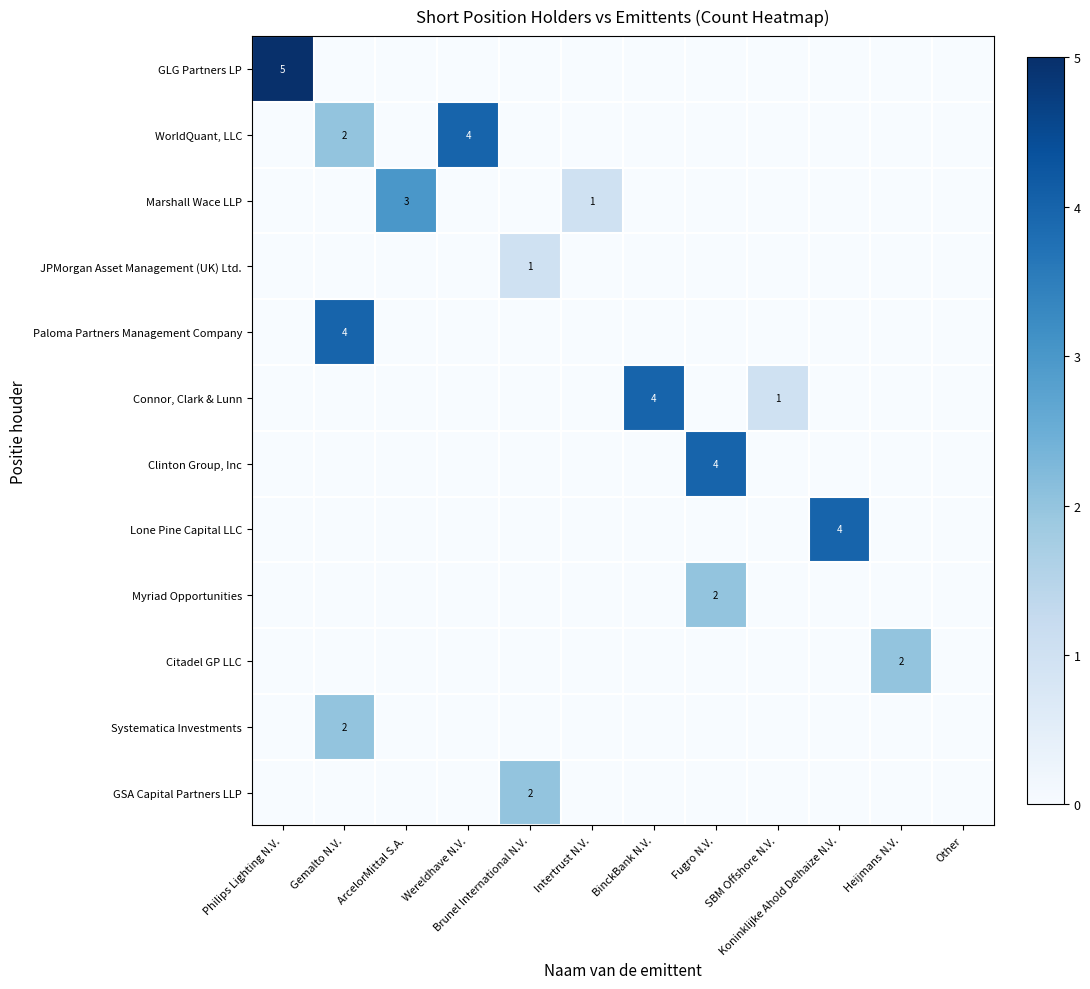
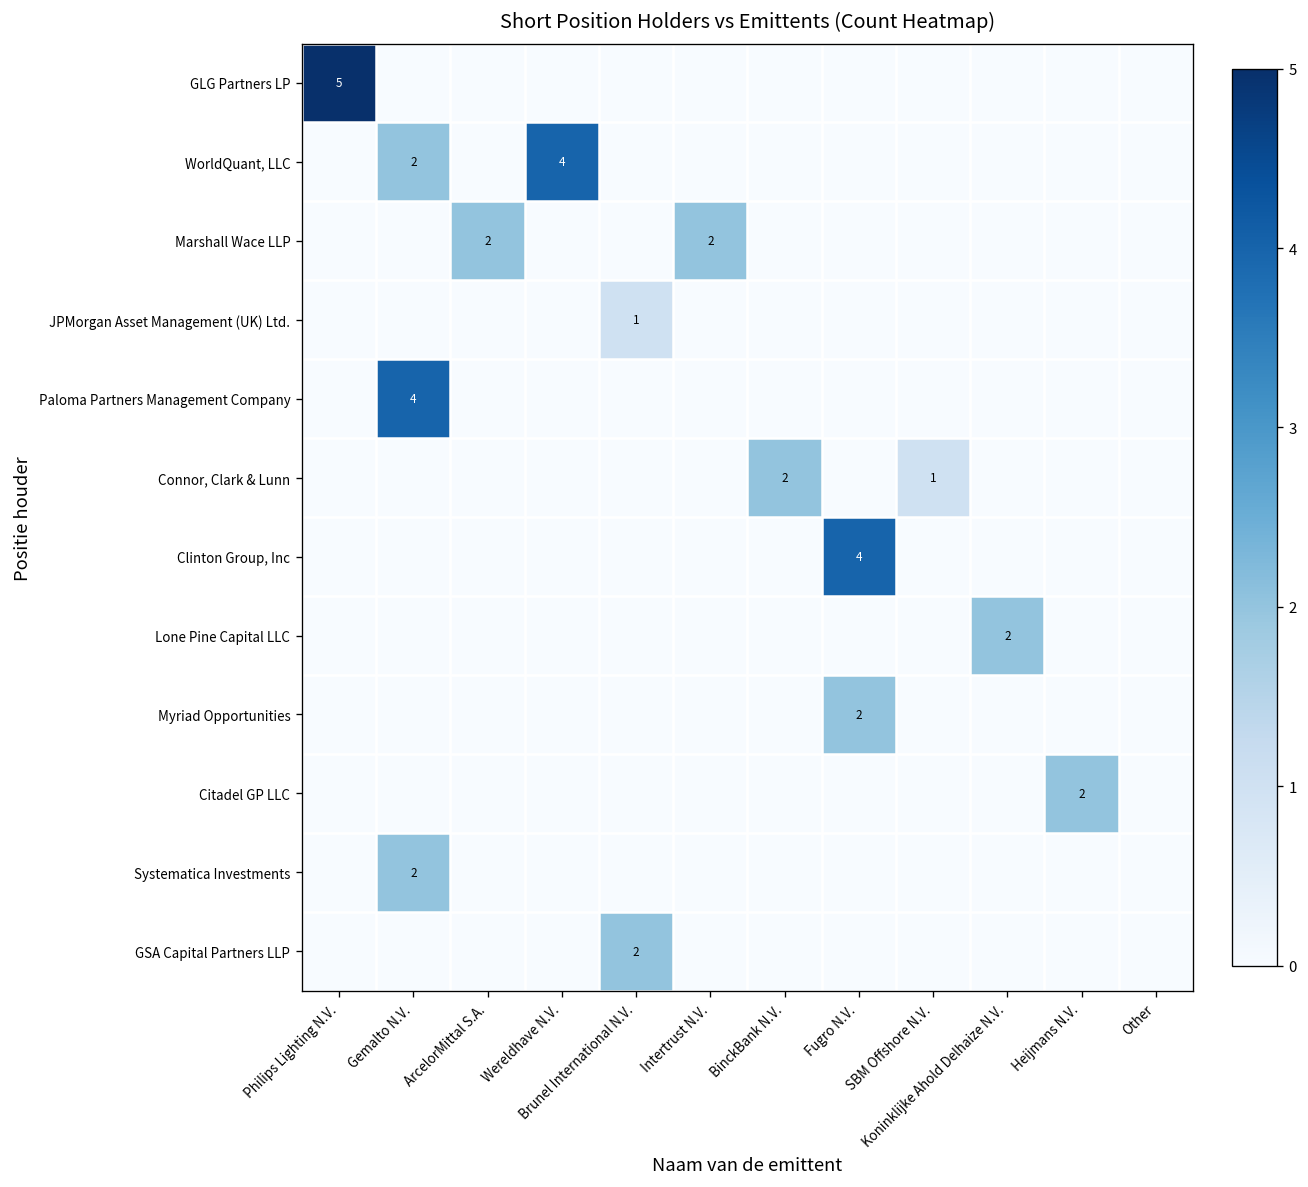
Marshall Wace LLP, ArcelorMittal S.A.: 3 -> 2
Marshall Wace LLP, Intertrust N.V.: 1 -> 2
Connor, Clark & Lunn, BinckBank N.V.: 4 -> 2
Lone Pine Capital LLC, Koninklijke Ahold Delhaize N.V.: 4 -> 2
